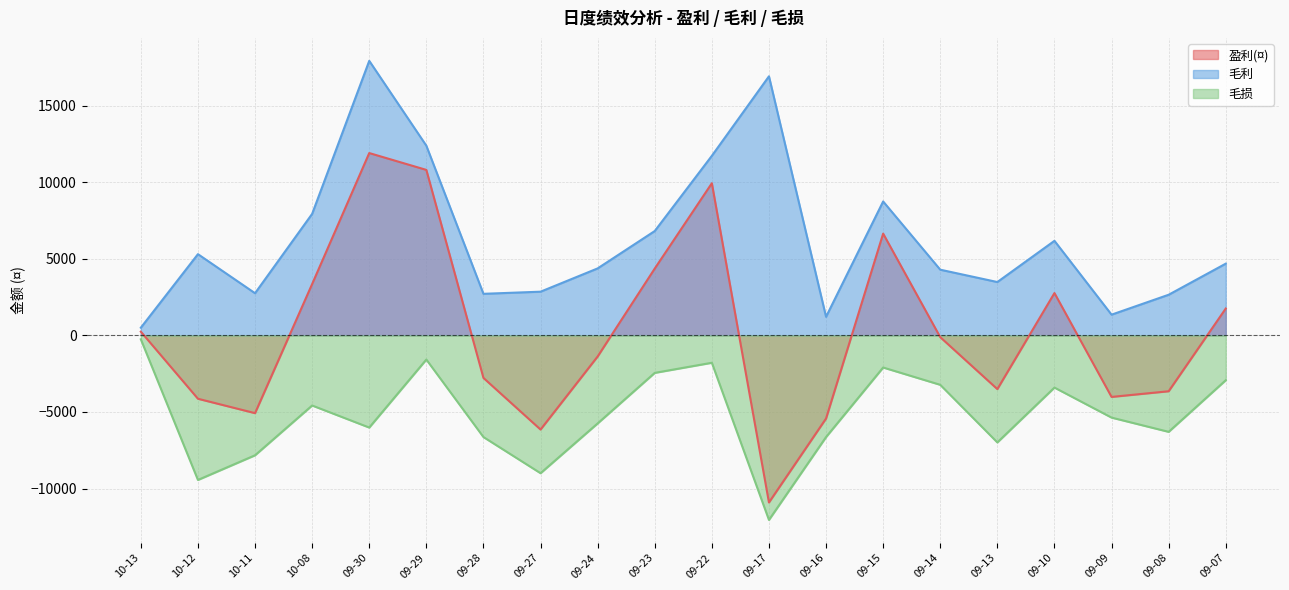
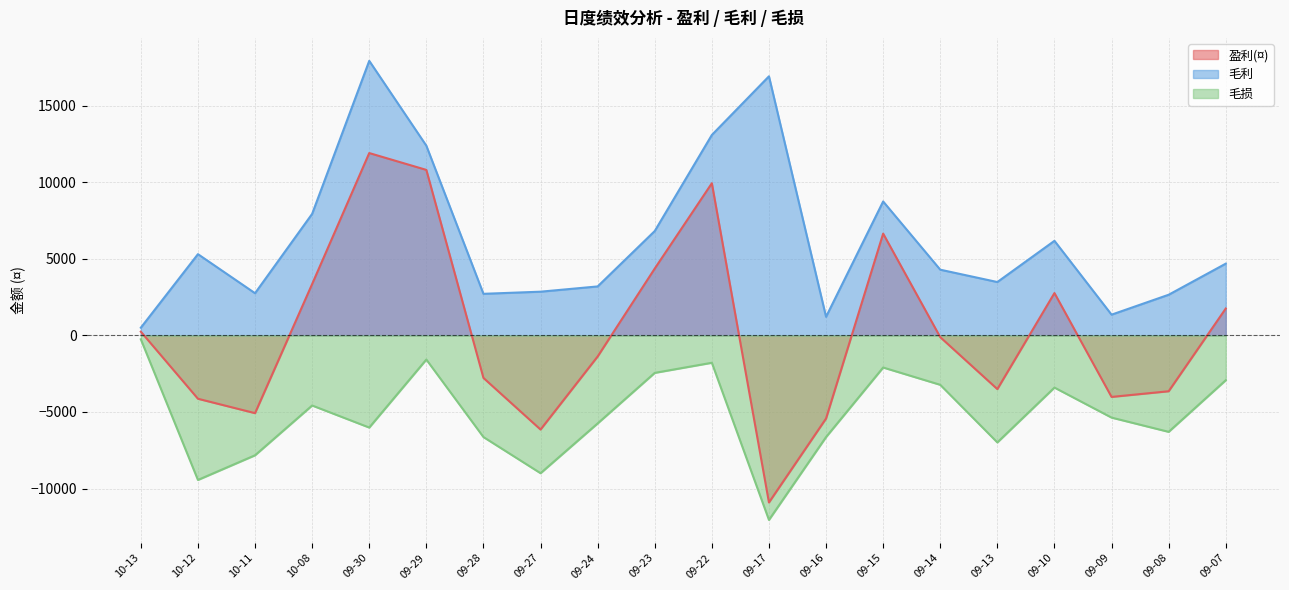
毛利, 09-24: 4400 -> 3200
毛利, 09-22: 11700 -> 13100
